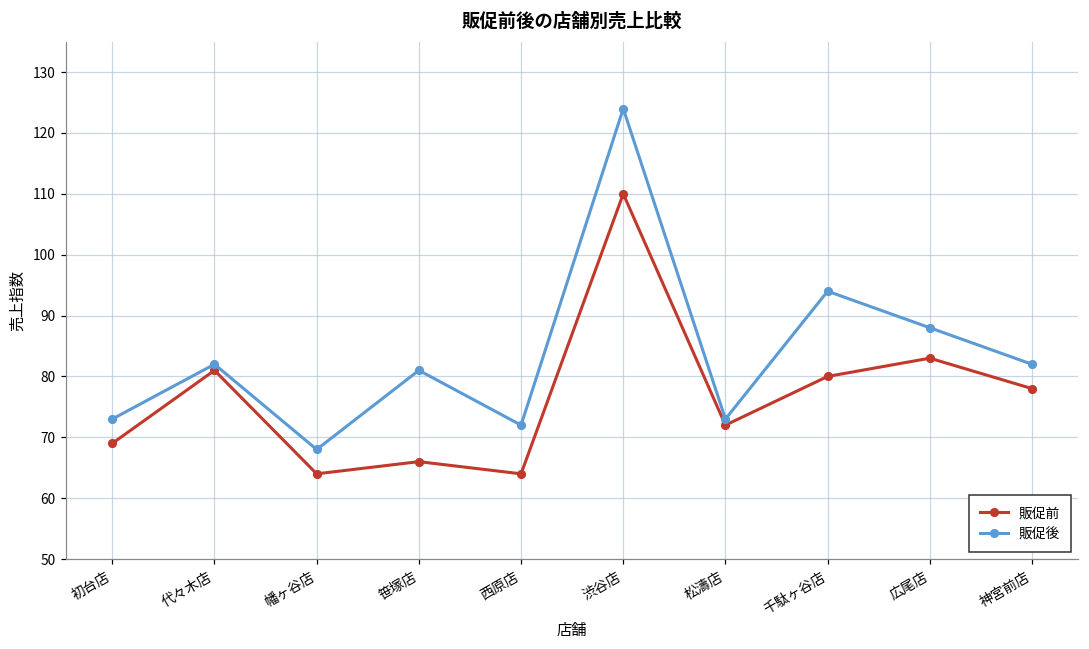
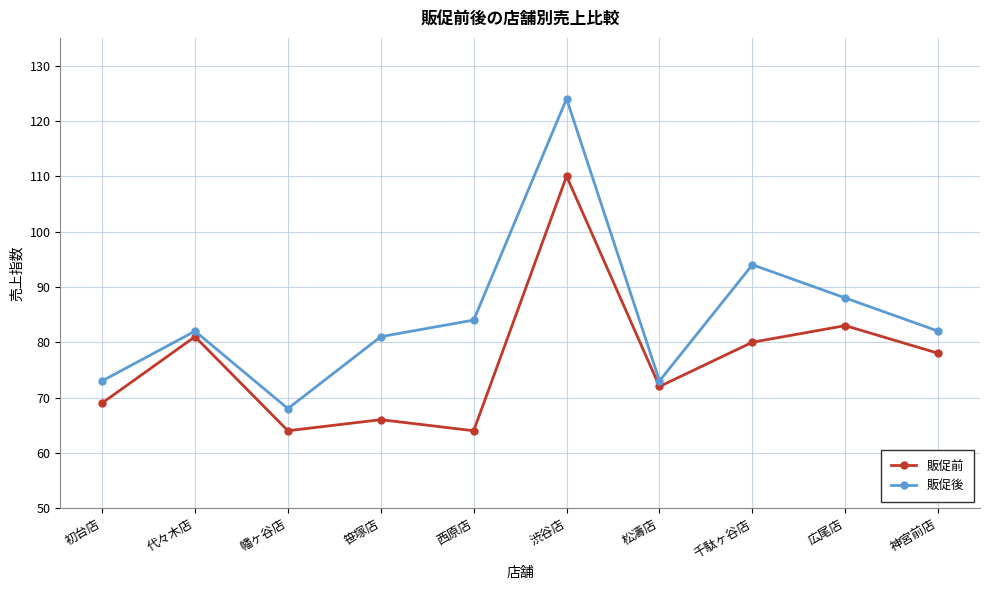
販促後, 西原店: 72 -> 84
